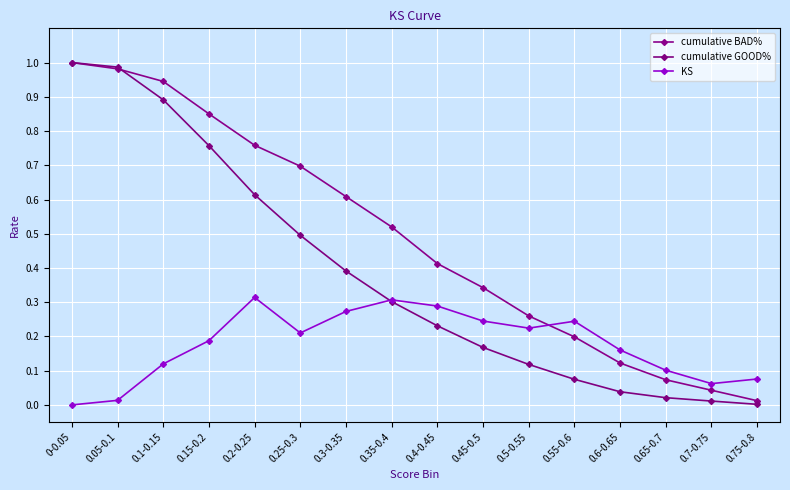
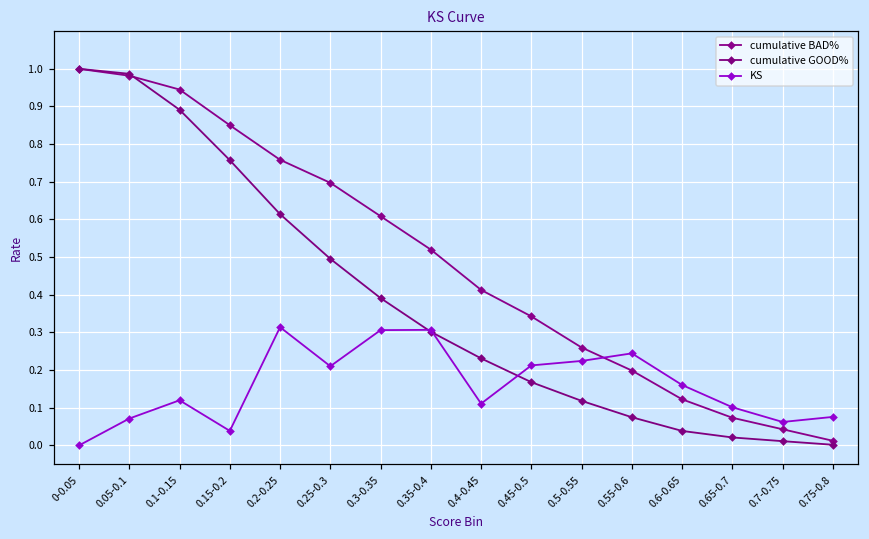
KS, 0.05-0.1: 0.01 -> 0.07
KS, 0.15-0.2: 0.19 -> 0.04
KS, 0.3-0.35: 0.27 -> 0.31
KS, 0.4-0.45: 0.29 -> 0.11
KS, 0.45-0.5: 0.24 -> 0.21
